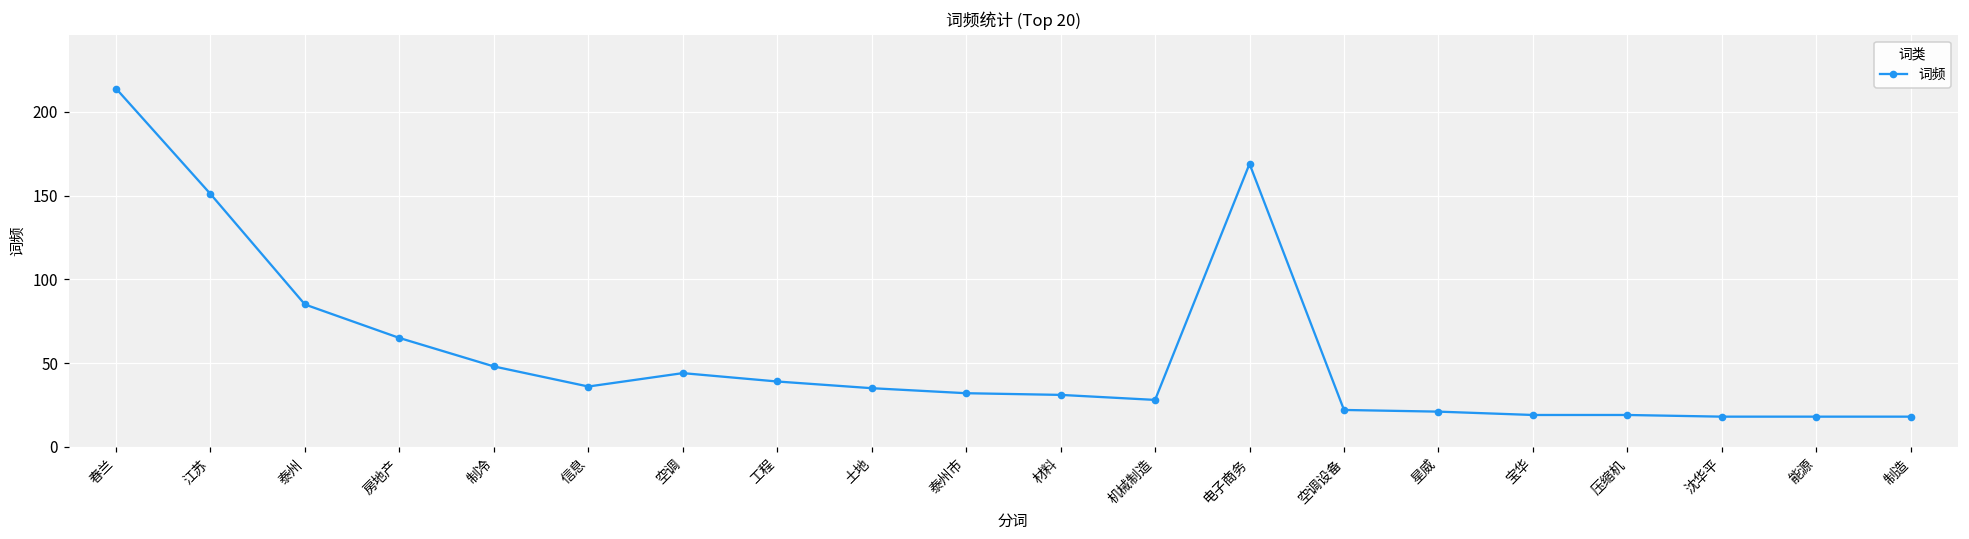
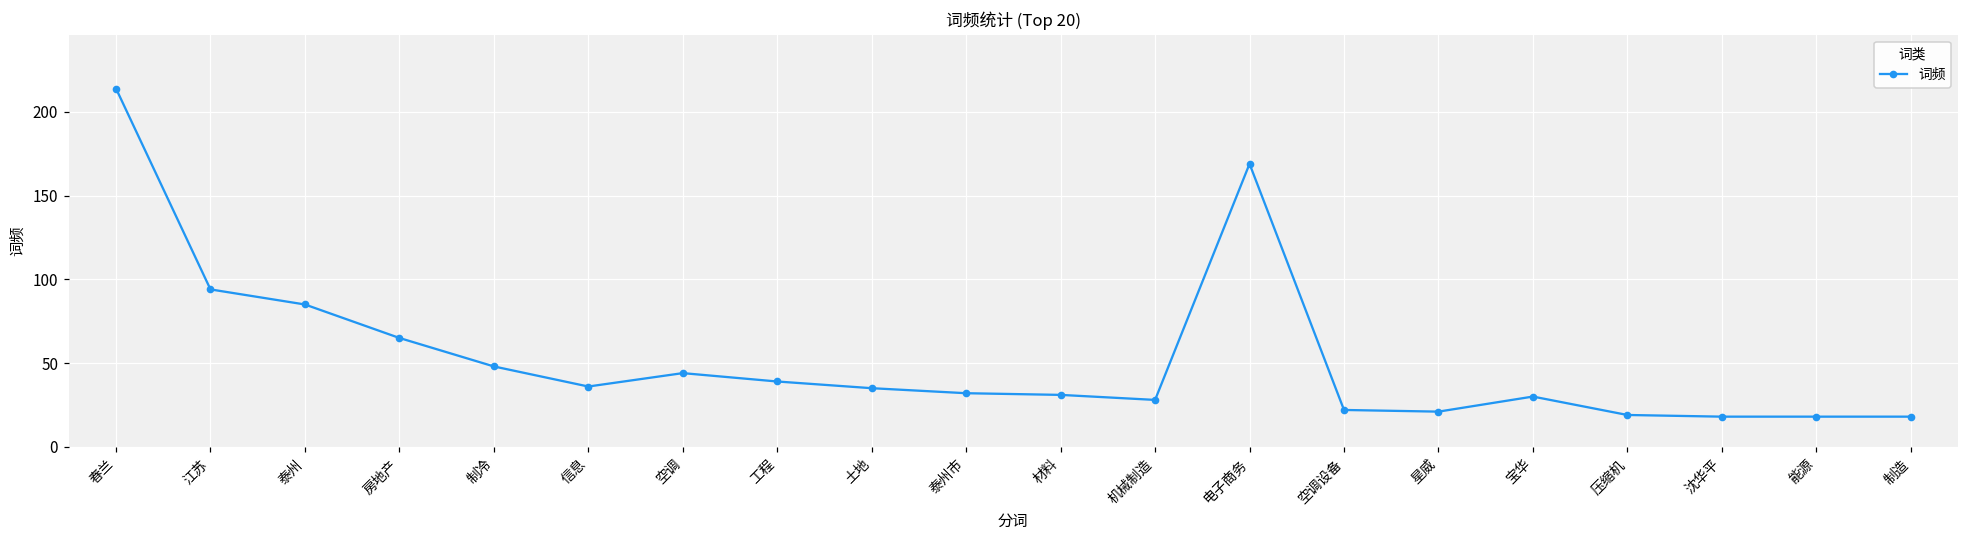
江苏: 151 -> 94
宝华: 19 -> 30
